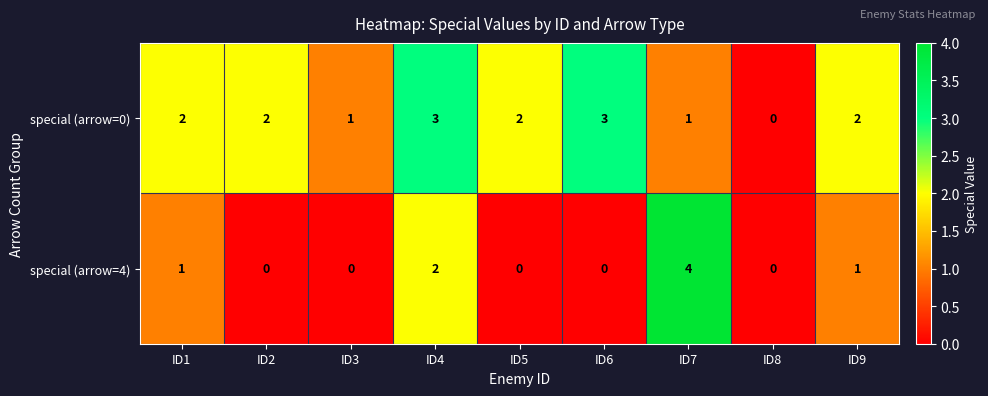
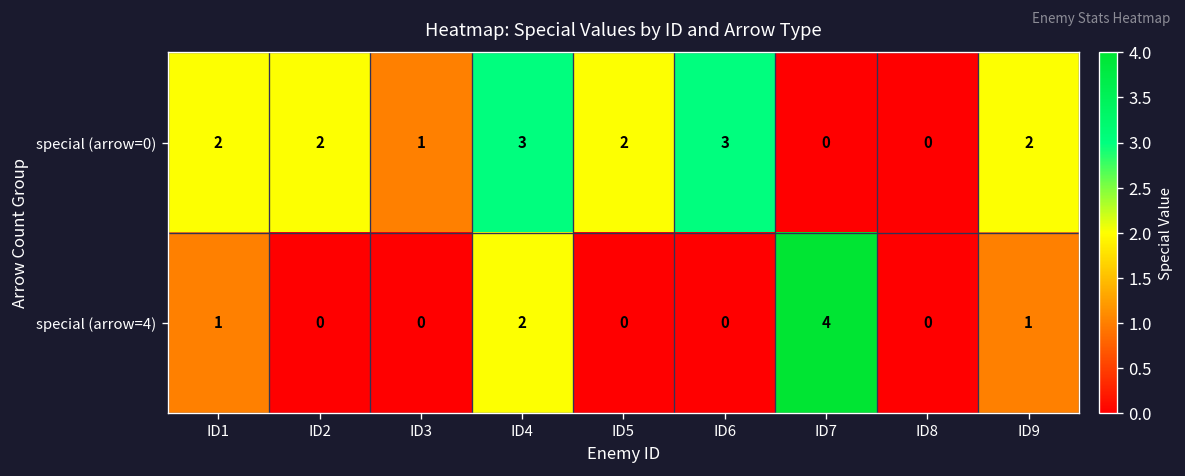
special (arrow=0), ID7: 1 -> 0
